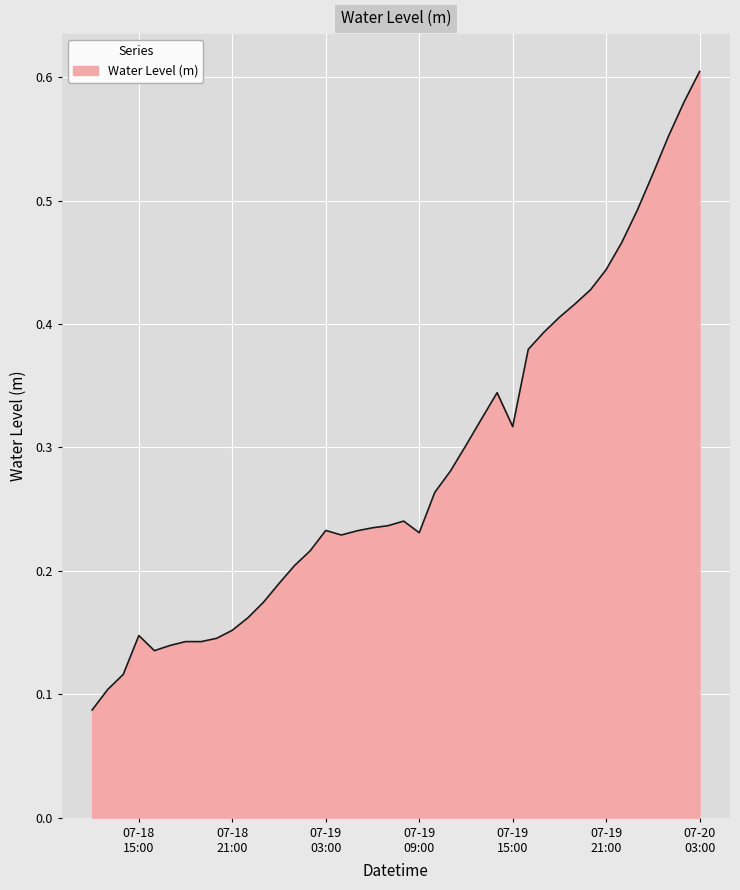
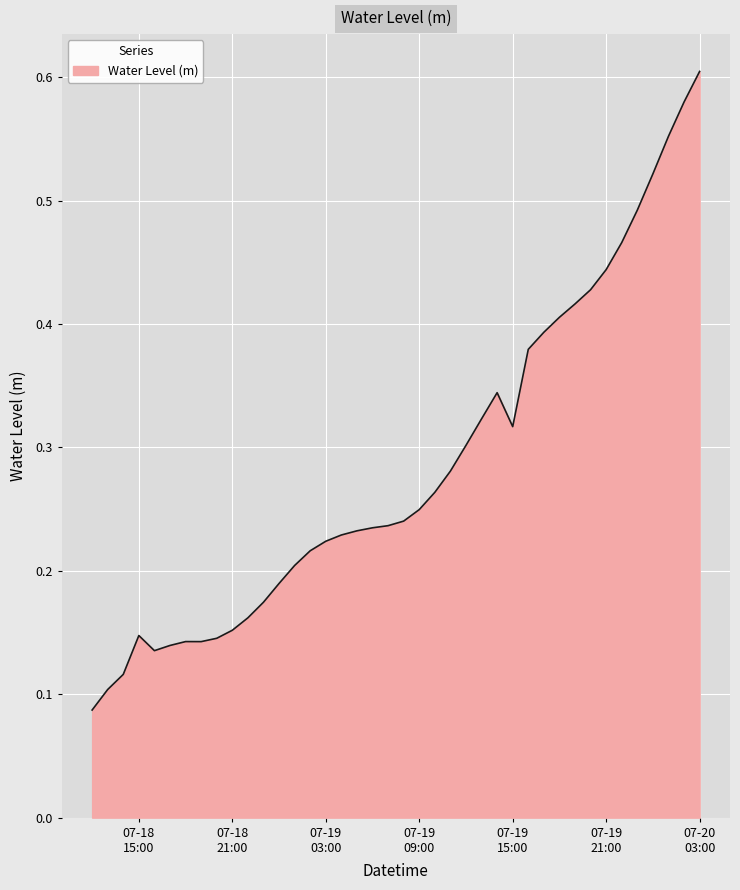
07-19 03:00: 0.233 -> 0.224
07-19 09:00: 0.231 -> 0.250
